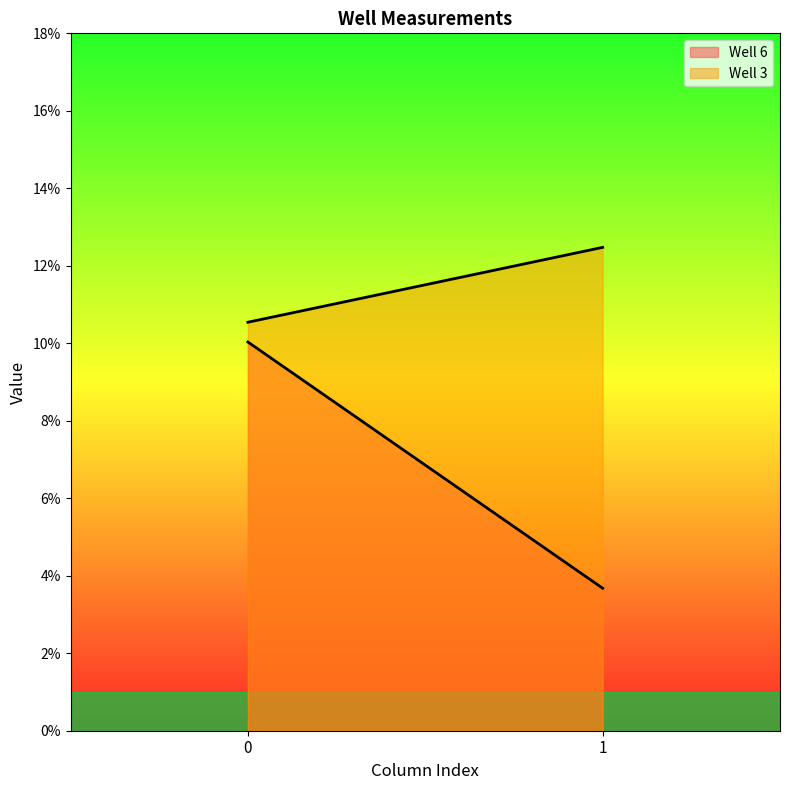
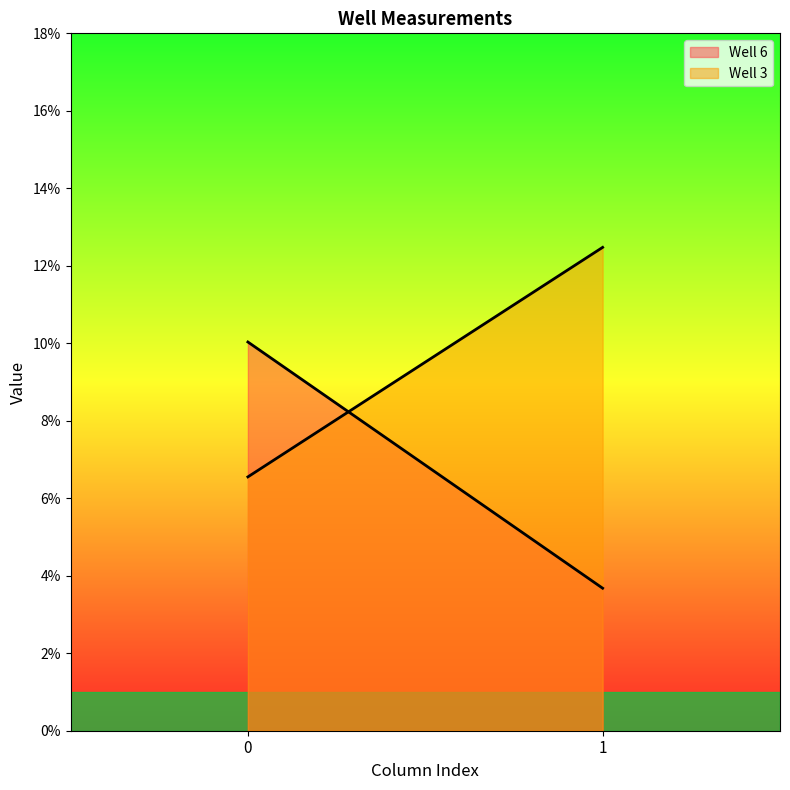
Well 3, 0: 10.5% -> 6.6%
